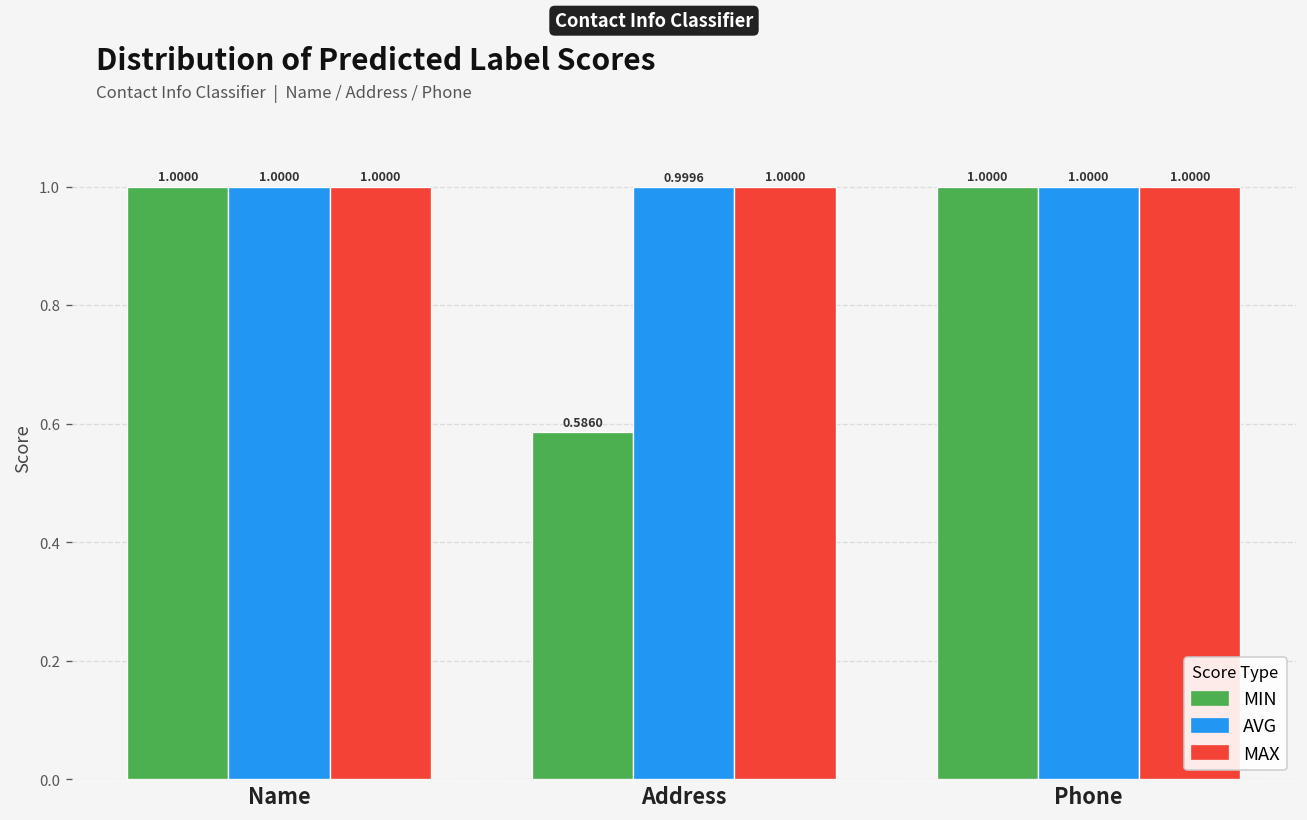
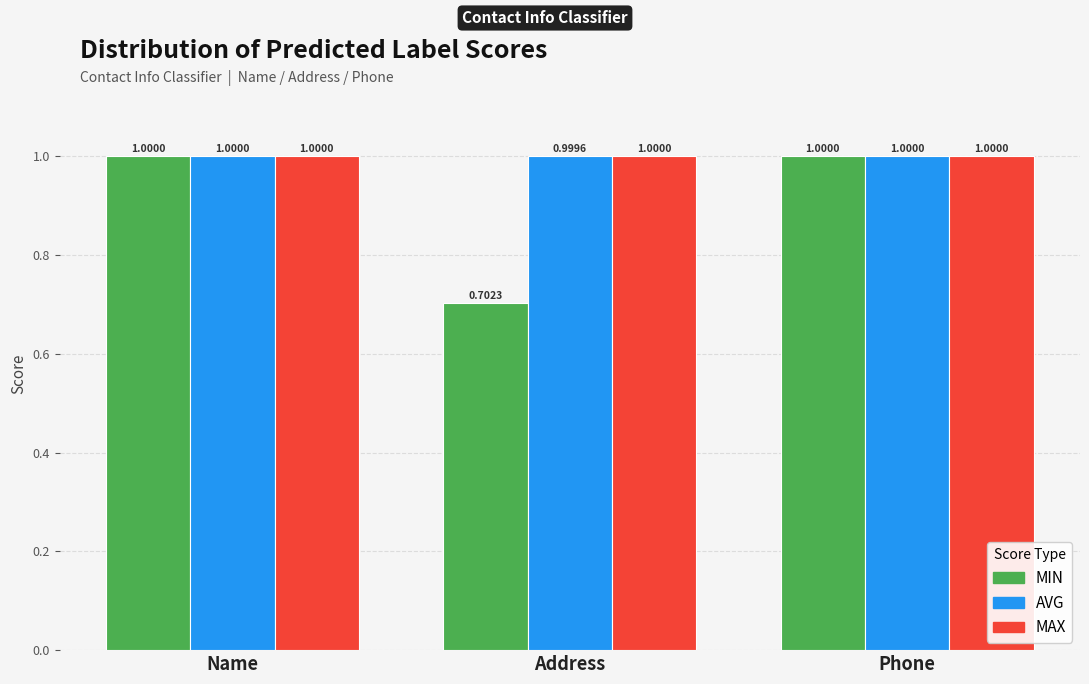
MIN, Address: 0.5860 -> 0.7023
